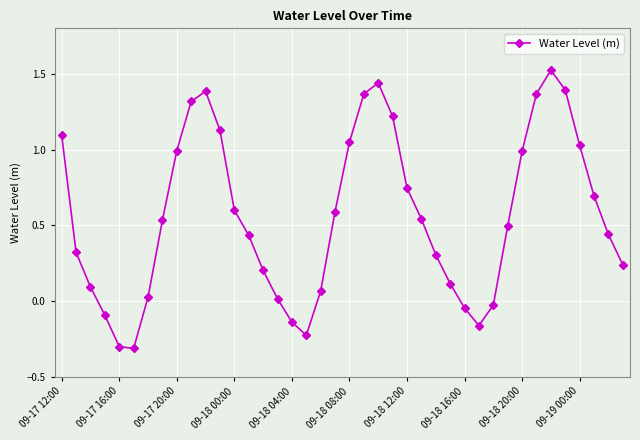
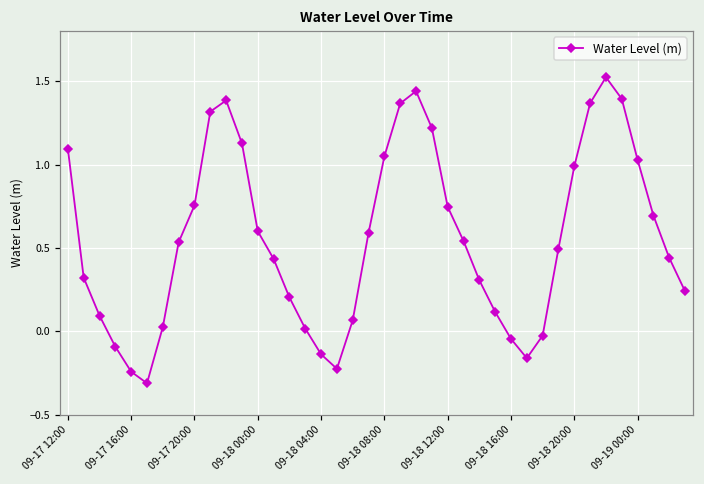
09-17 16:00: -0.30 -> -0.24
09-17 20:00: 0.99 -> 0.76
